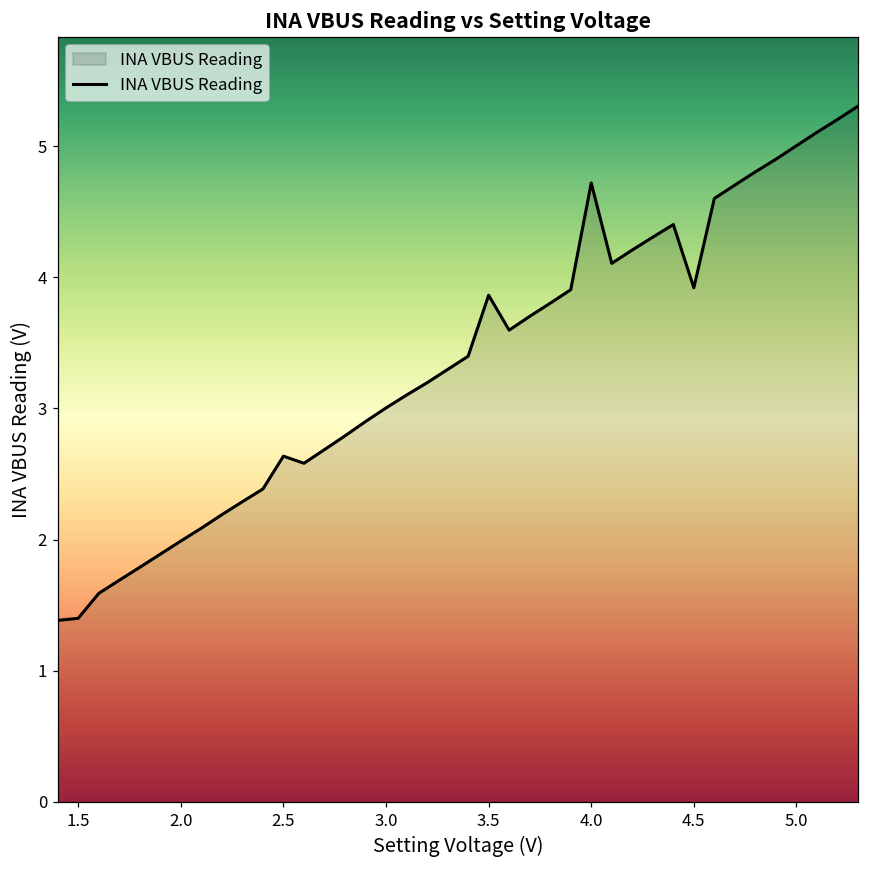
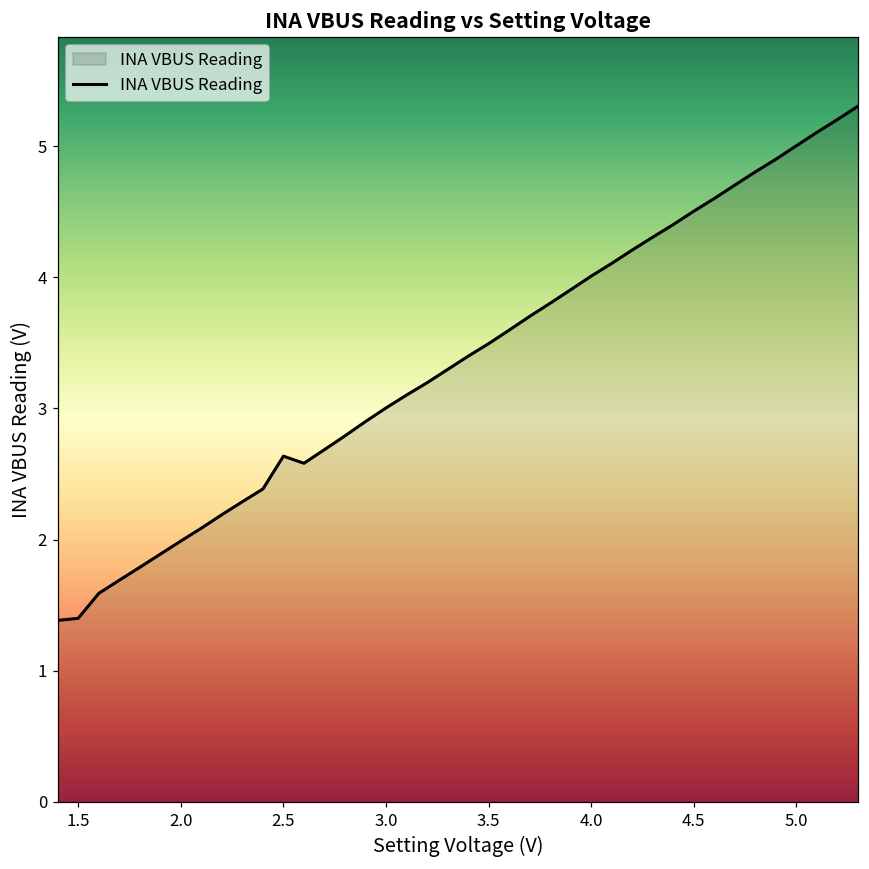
3.5: 3.86 -> 3.49
4.0: 4.72 -> 4.01
4.5: 3.92 -> 4.50
